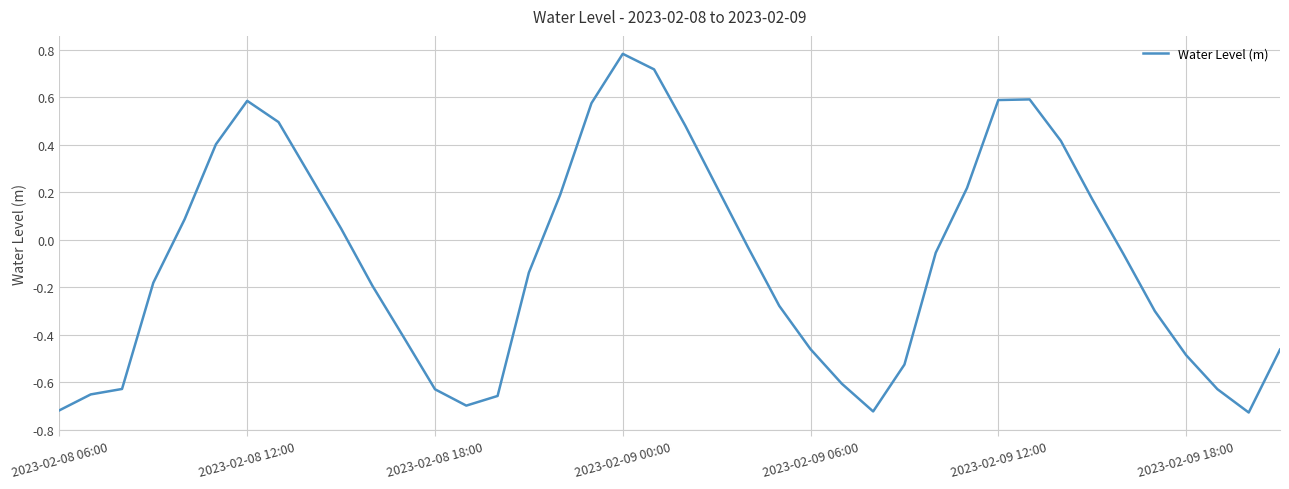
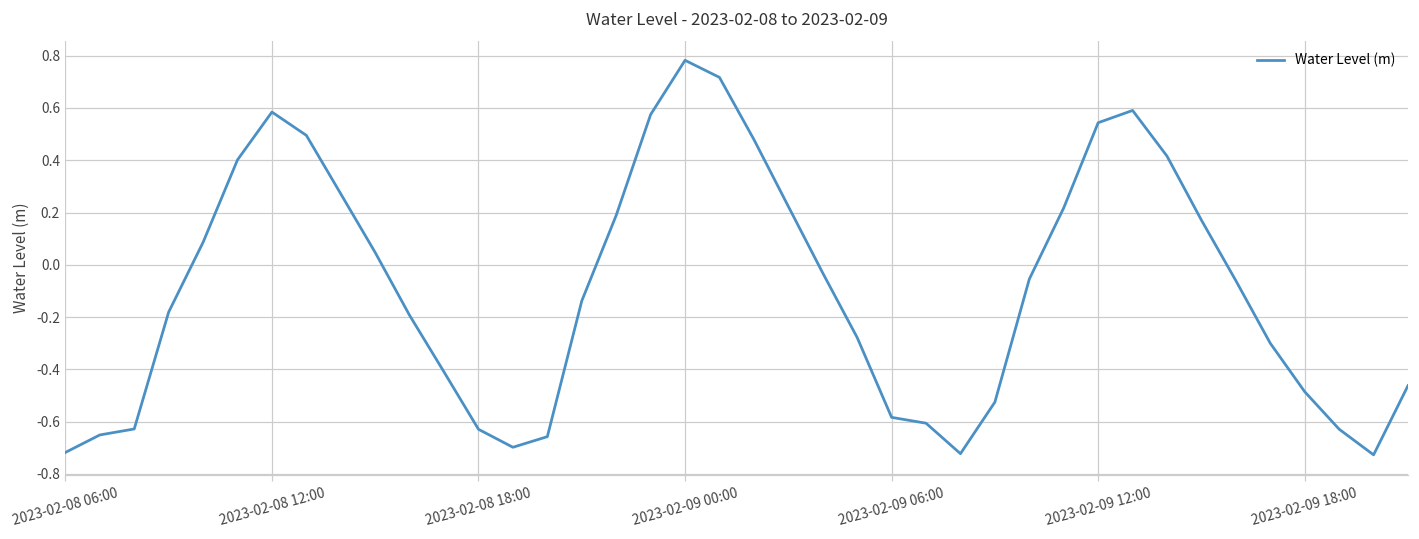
2023-02-09 06:00: -0.46 -> -0.58
2023-02-09 12:00: 0.59 -> 0.54
